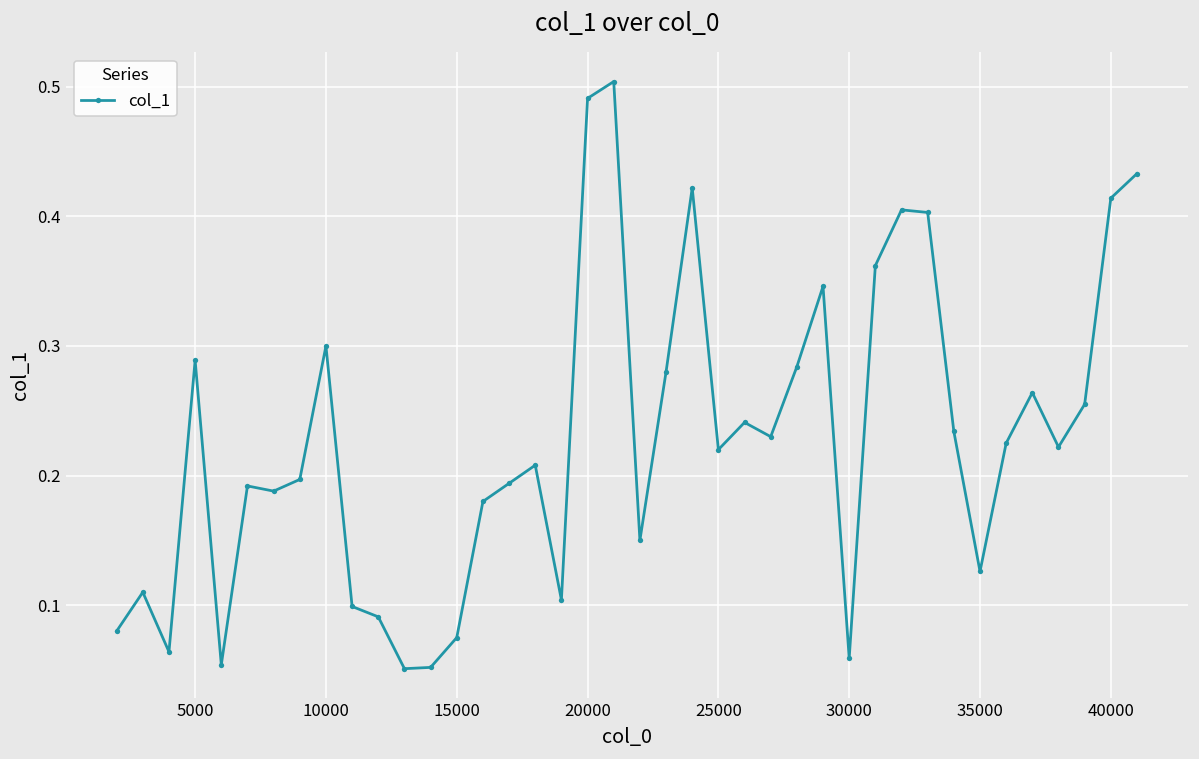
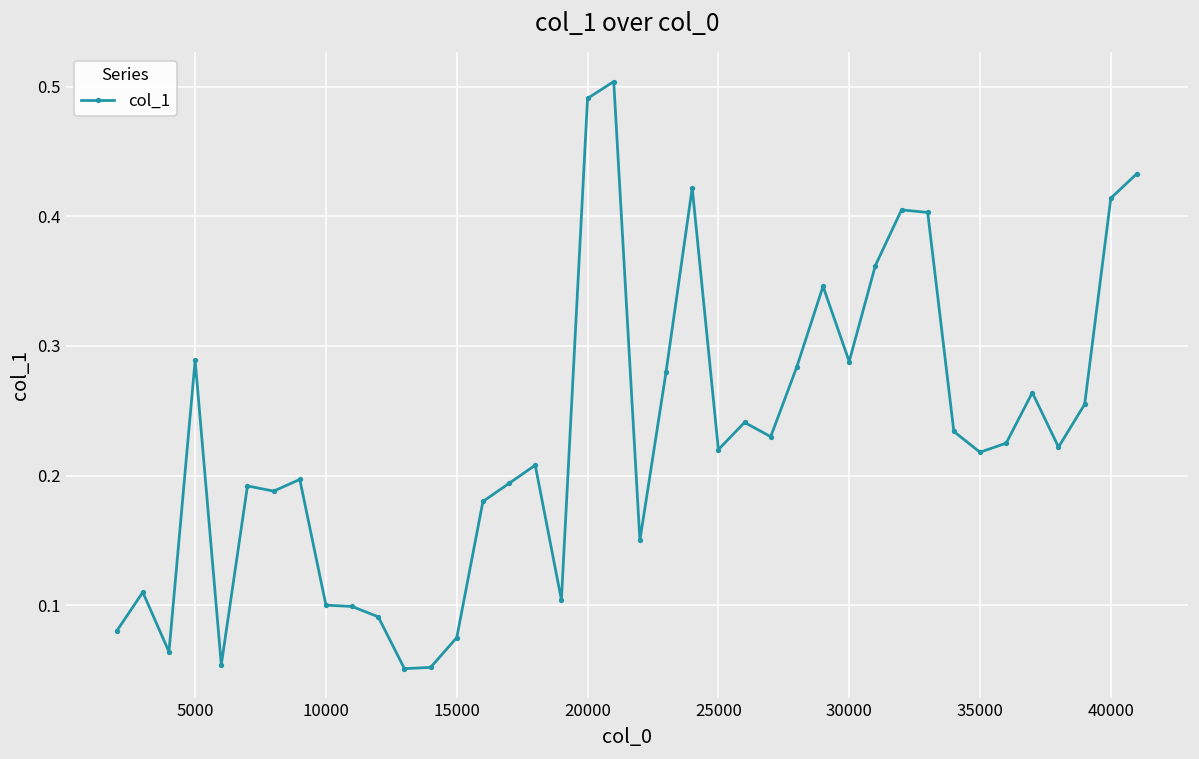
10000: 0.3 -> 0.1
30000: 0.059 -> 0.288
35000: 0.126 -> 0.218
